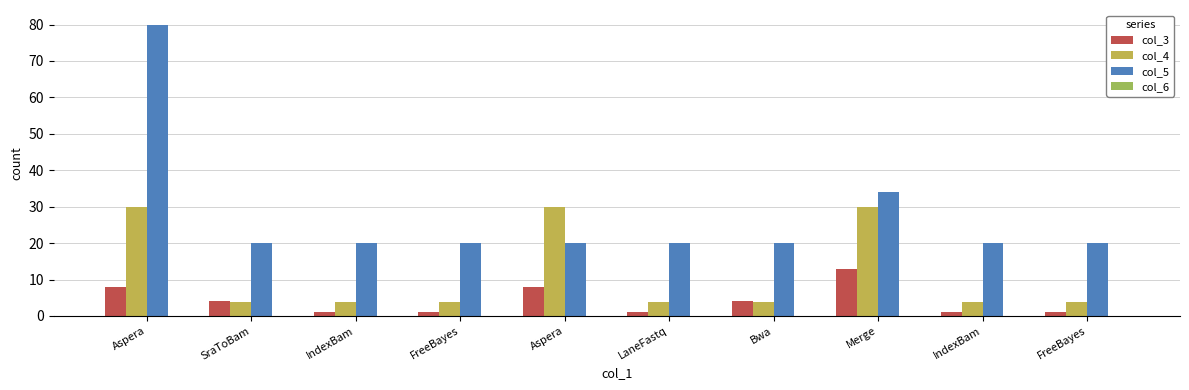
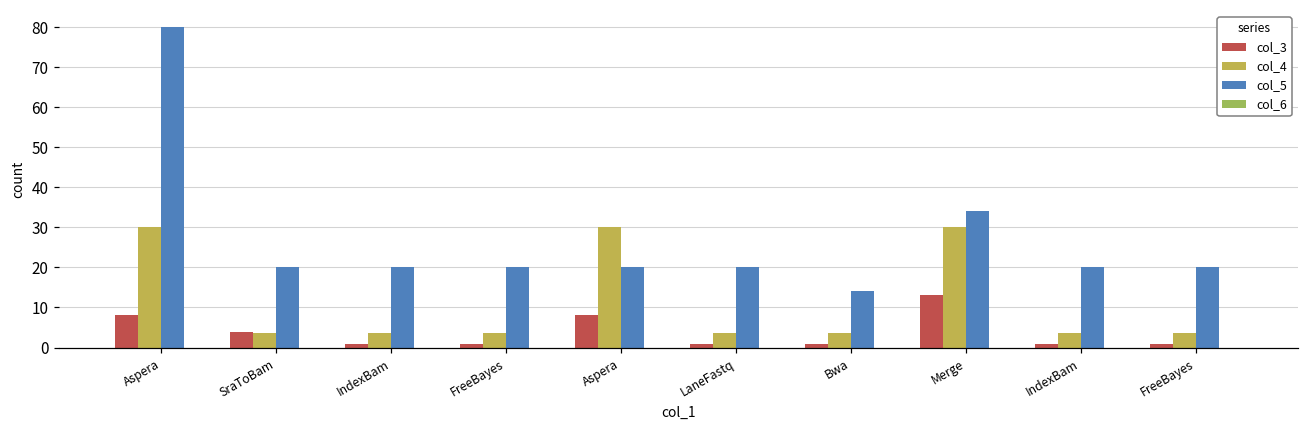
col_3, Bwa: 4 -> 1
col_5, Bwa: 20 -> 14
